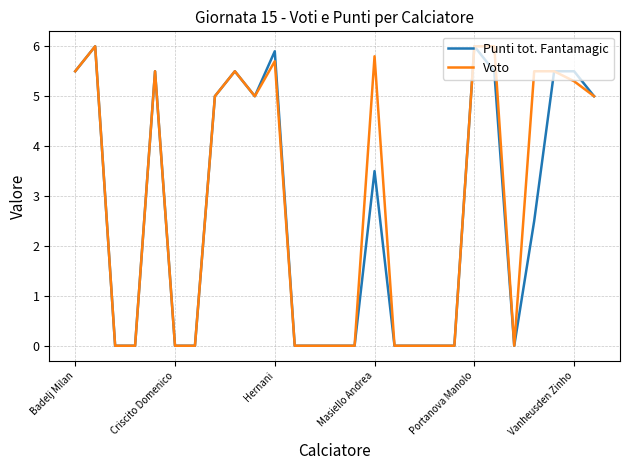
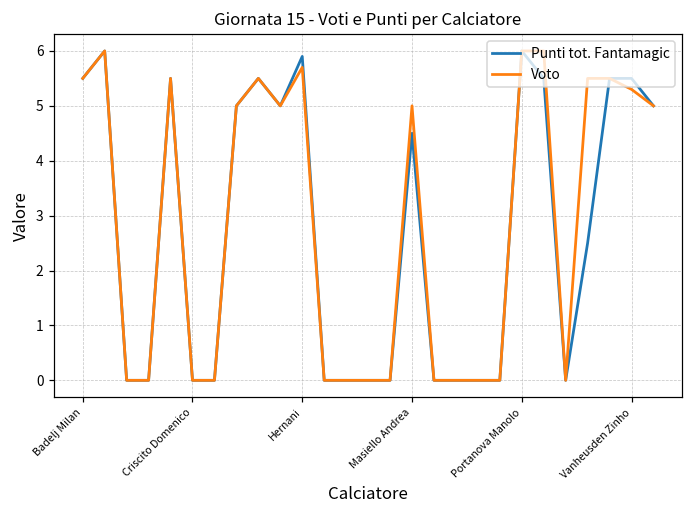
Punti tot. Fantamagic, Masiello Andrea: 3.5 -> 4.5
Voto, Masiello Andrea: 5.8 -> 5.0
